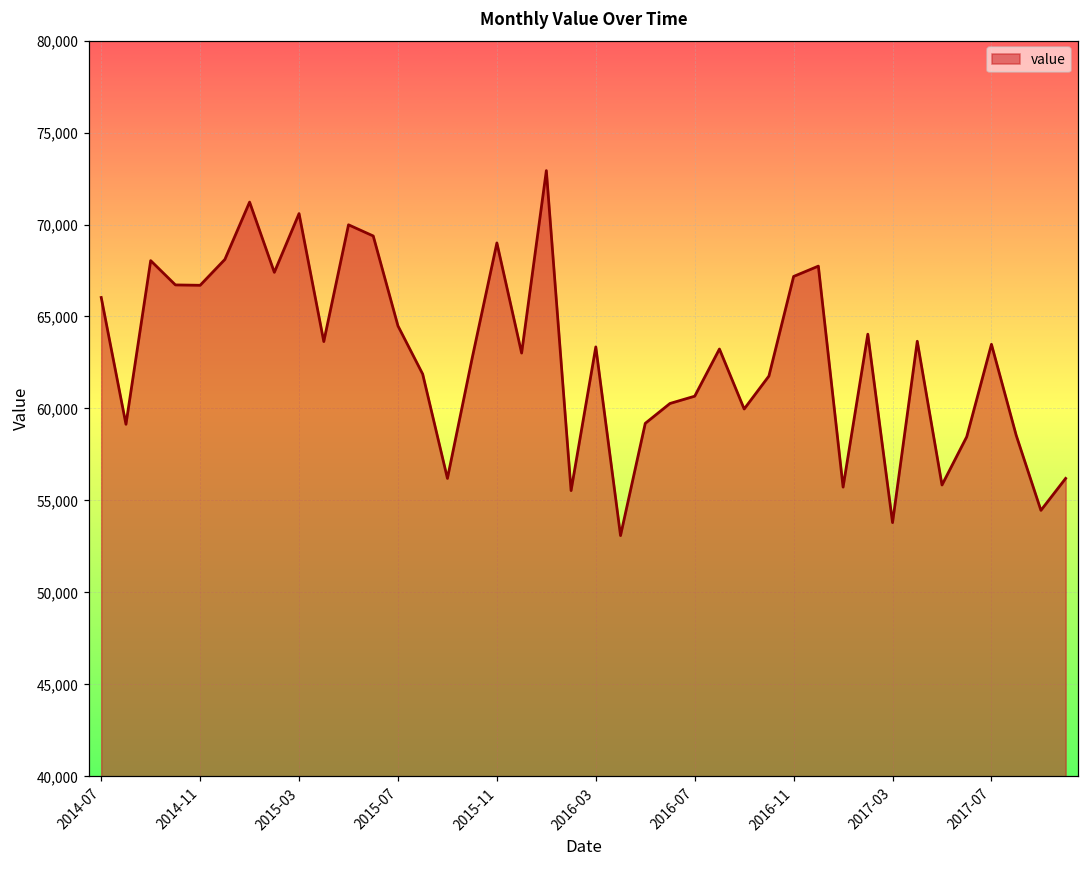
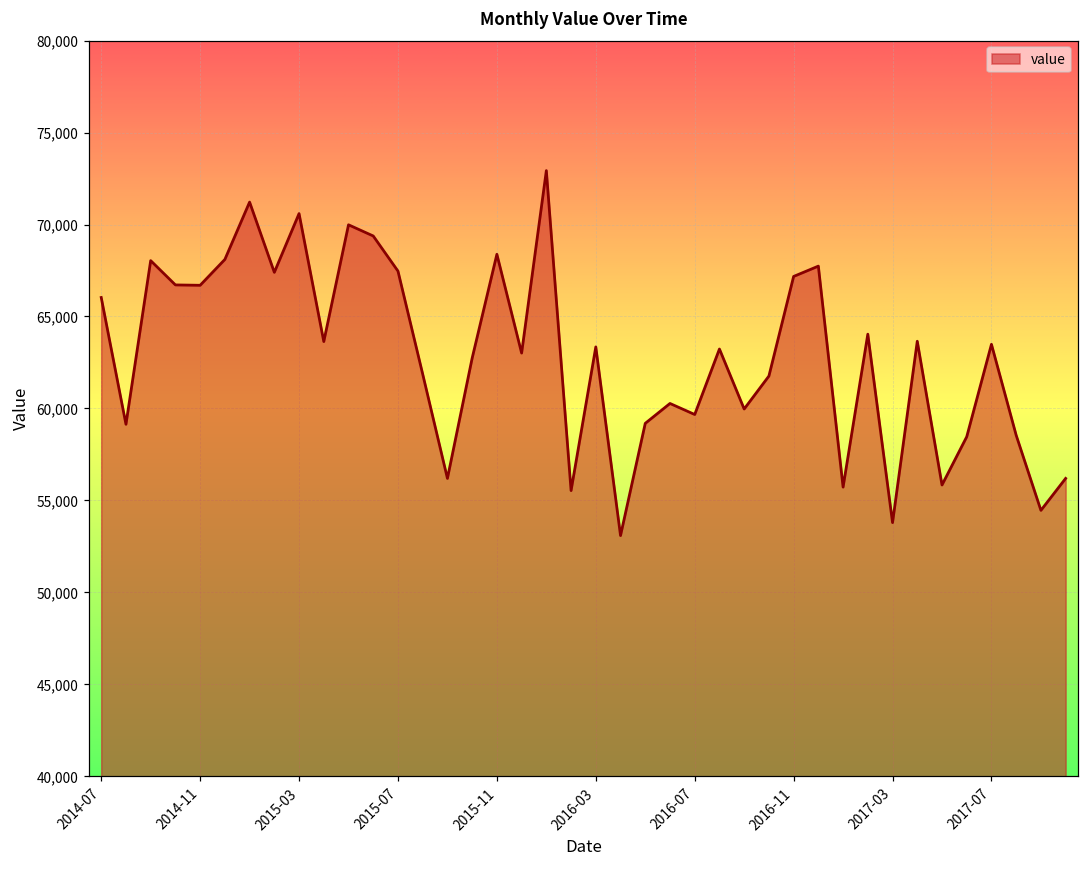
2015-07: 64,500 -> 67,500
2015-11: 69,000 -> 68,400
2016-07: 60,700 -> 59,700
